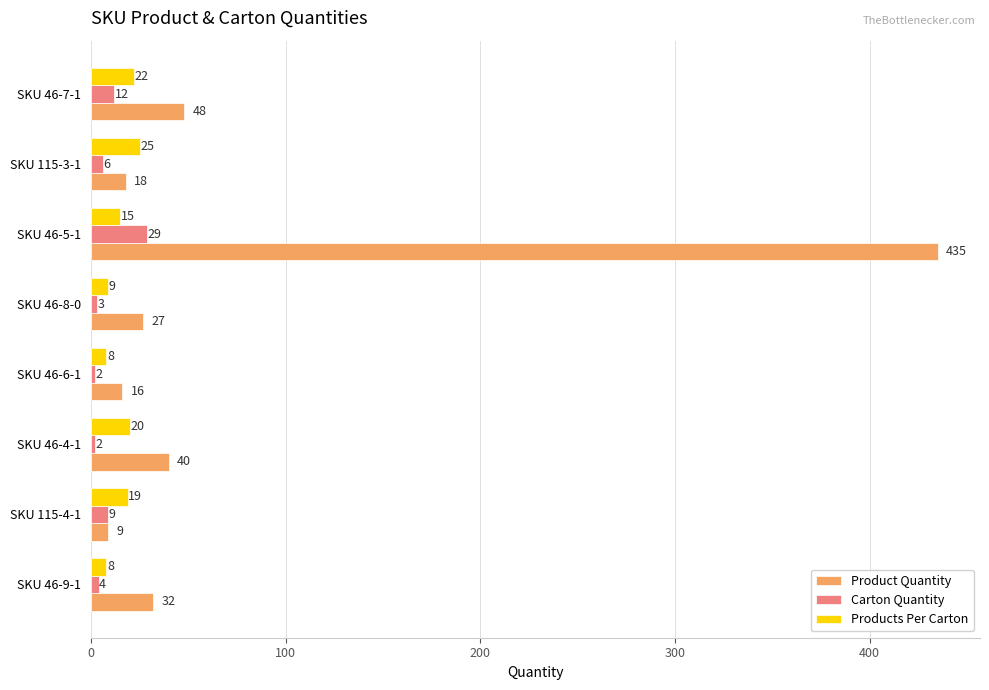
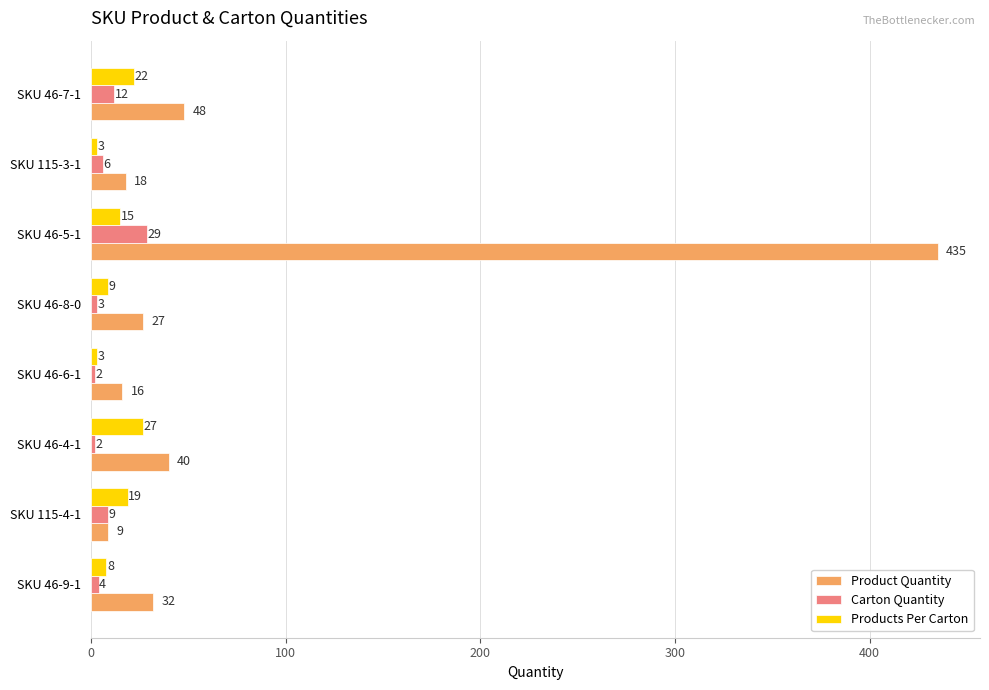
Products Per Carton, SKU 115-3-1: 25 -> 3
Products Per Carton, SKU 46-6-1: 8 -> 3
Products Per Carton, SKU 46-4-1: 20 -> 27
